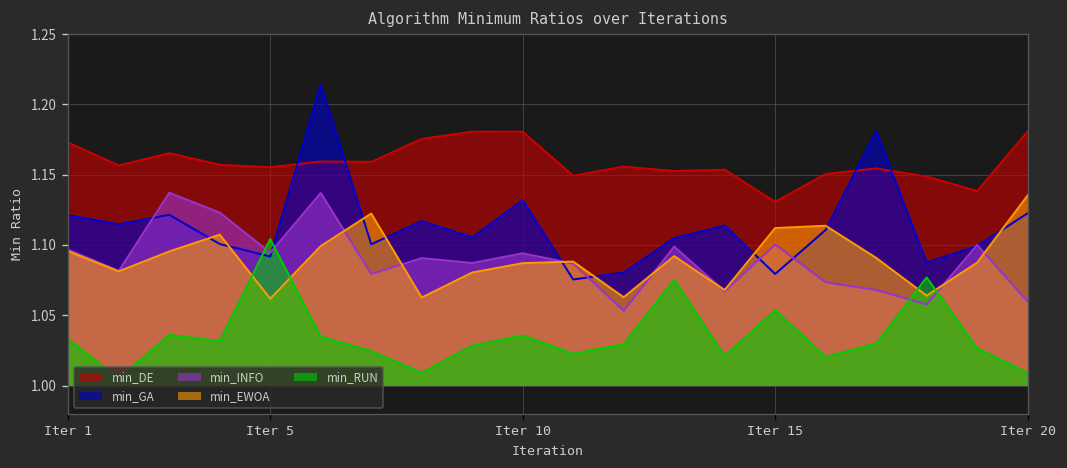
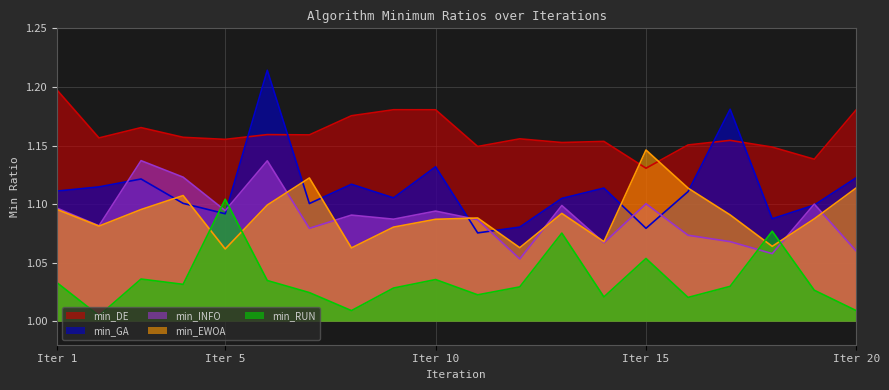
min_DE, Iter 1: 1.173 -> 1.197
min_GA, Iter 1: 1.121 -> 1.111
min_EWOA, Iter 15: 1.112 -> 1.146
min_EWOA, Iter 20: 1.135 -> 1.114
